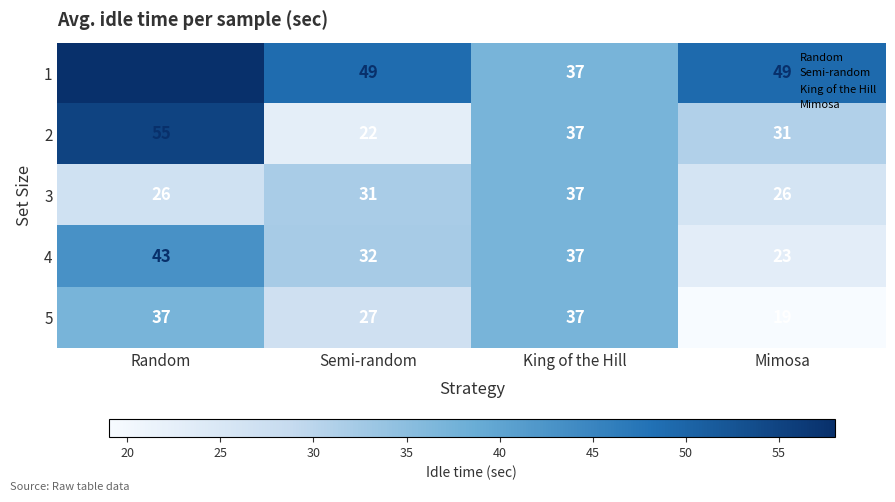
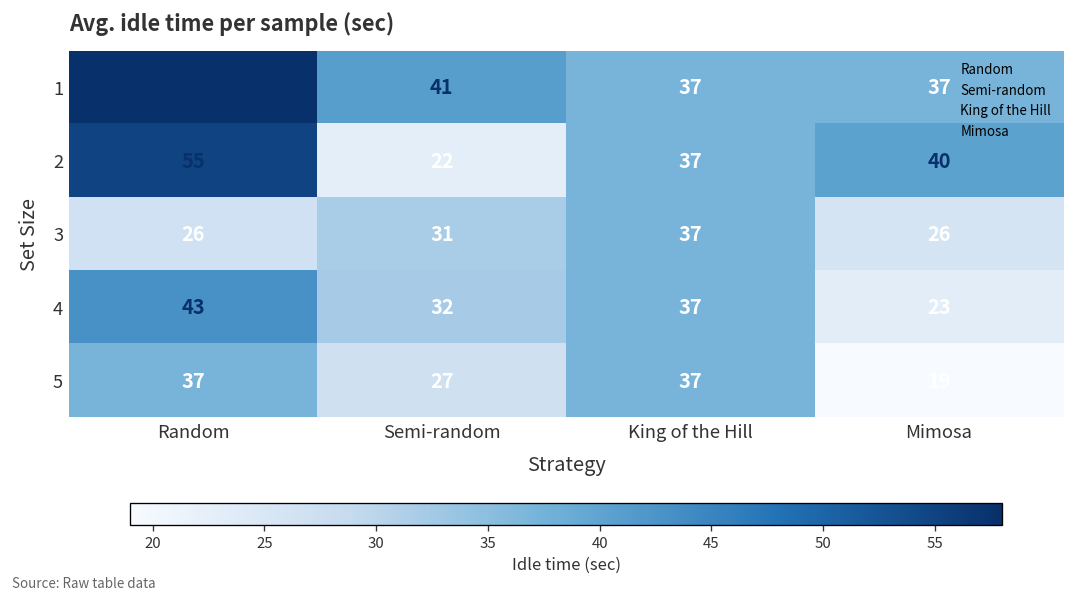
1, Semi-random: 49 -> 41
1, Mimosa: 49 -> 37
2, Mimosa: 31 -> 40
